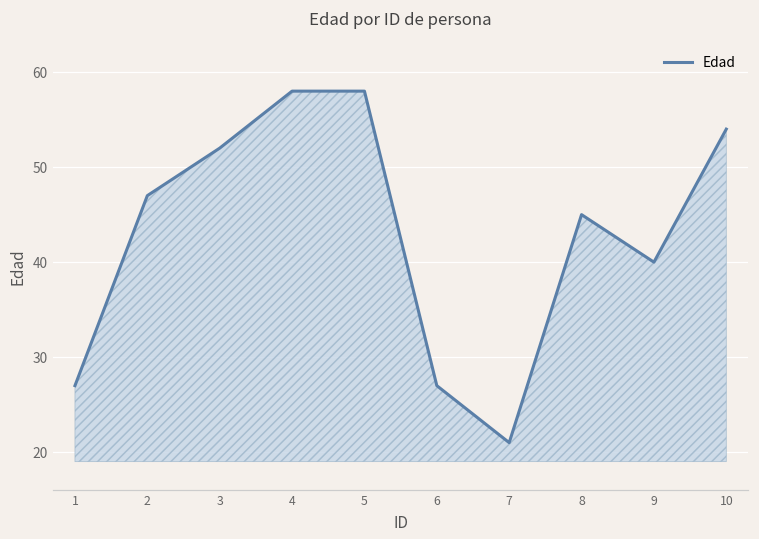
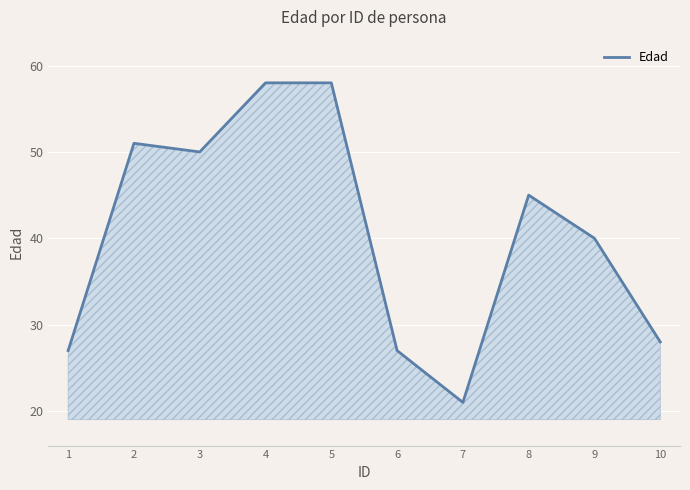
2: 47 -> 51
3: 52 -> 50
10: 54 -> 28
